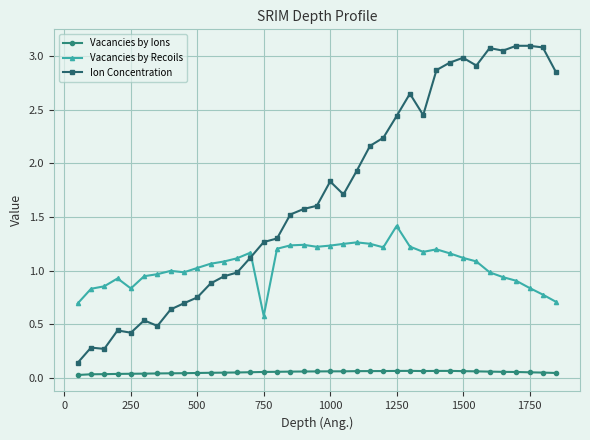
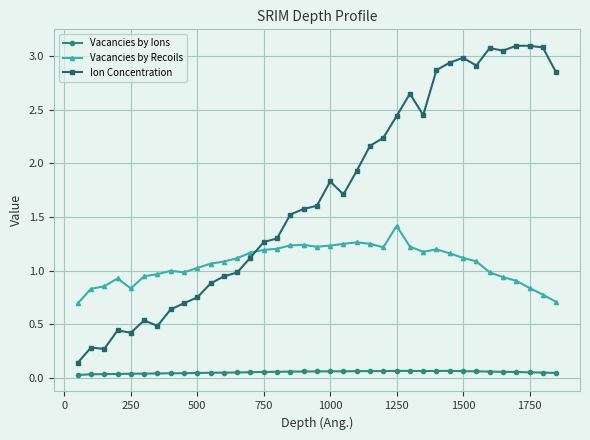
Vacancies by Recoils, 750: 0.58 -> 1.19
